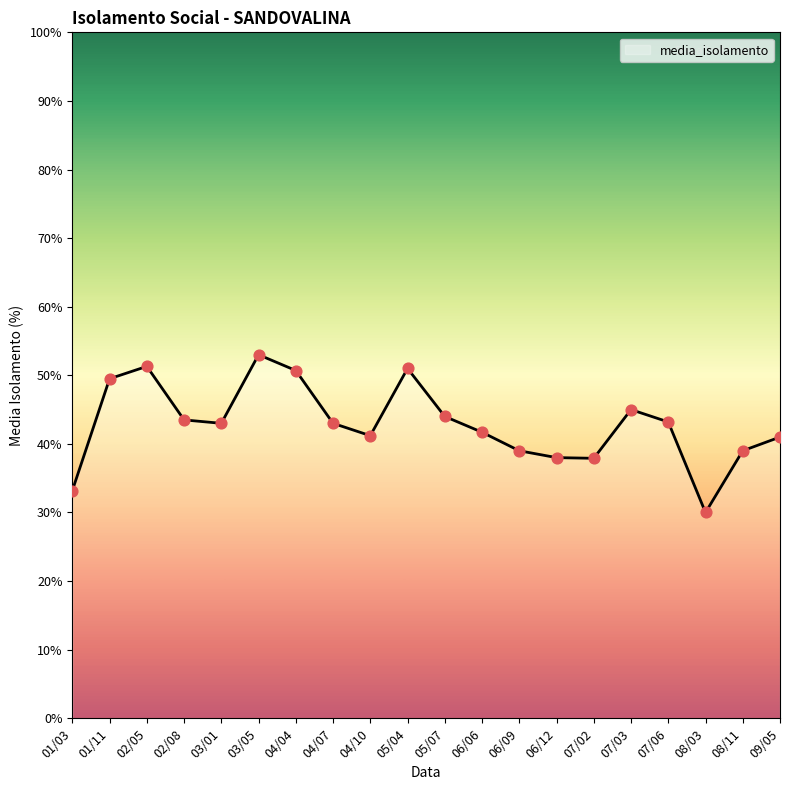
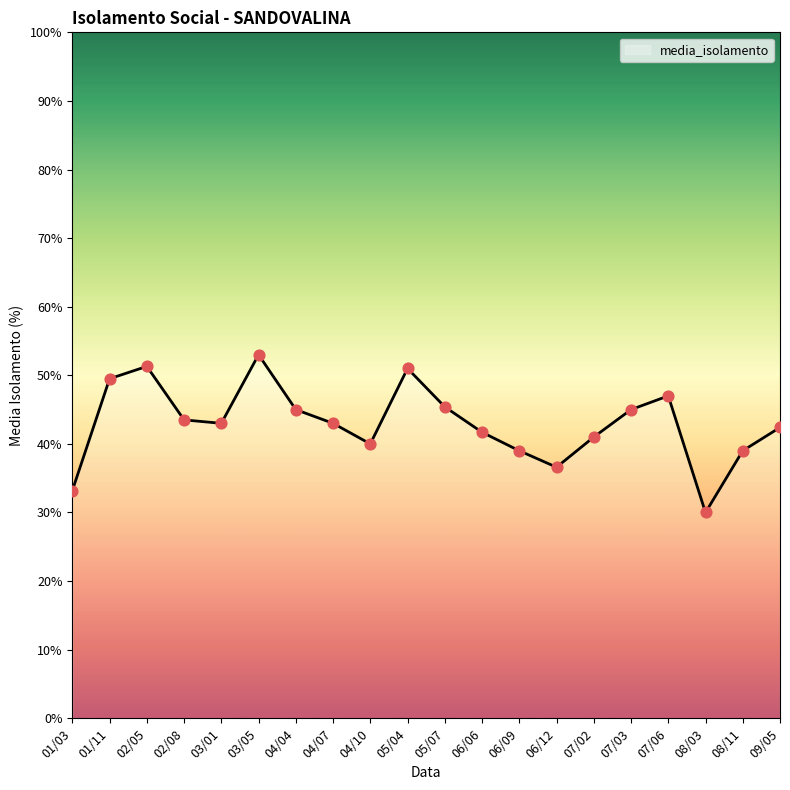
04/04: 51% -> 45%
04/10: 41% -> 40%
05/07: 44% -> 45%
06/12: 38% -> 37%
07/02: 38% -> 41%
07/06: 43% -> 47%
09/05: 41% -> 42%
